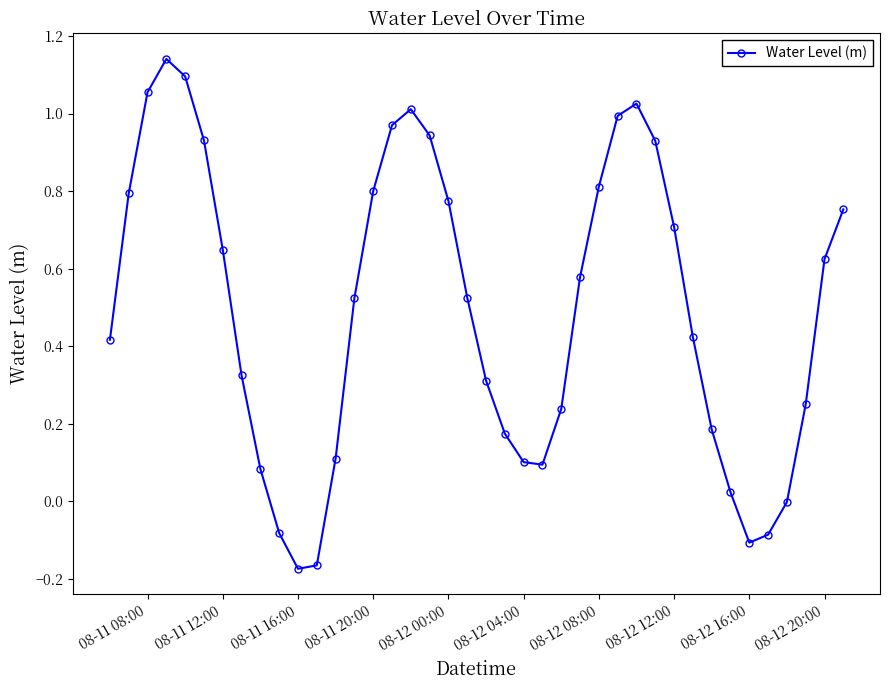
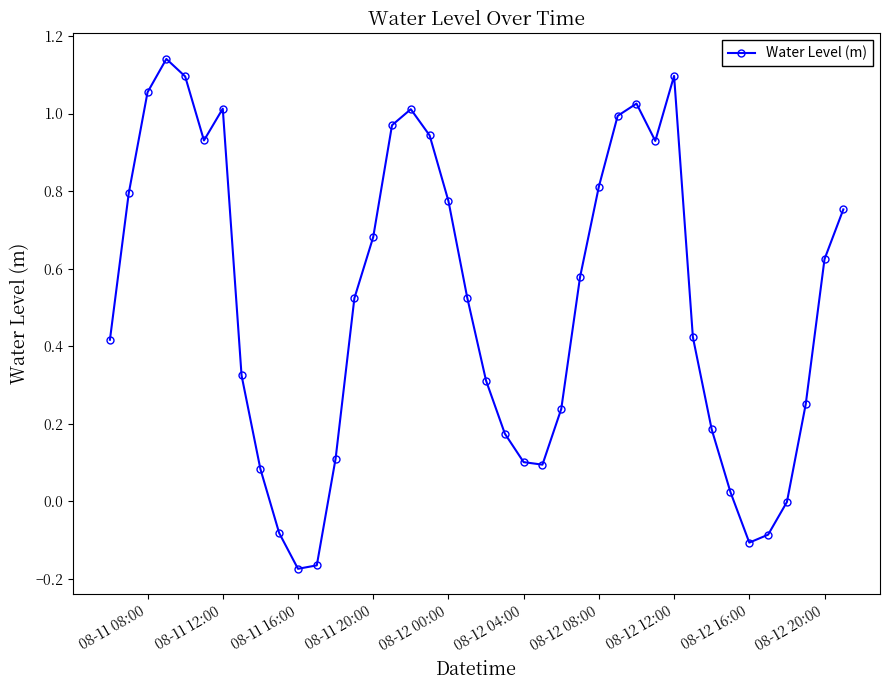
08-11 12:00: 0.65 -> 1.01
08-11 20:00: 0.80 -> 0.68
08-12 12:00: 0.71 -> 1.10
